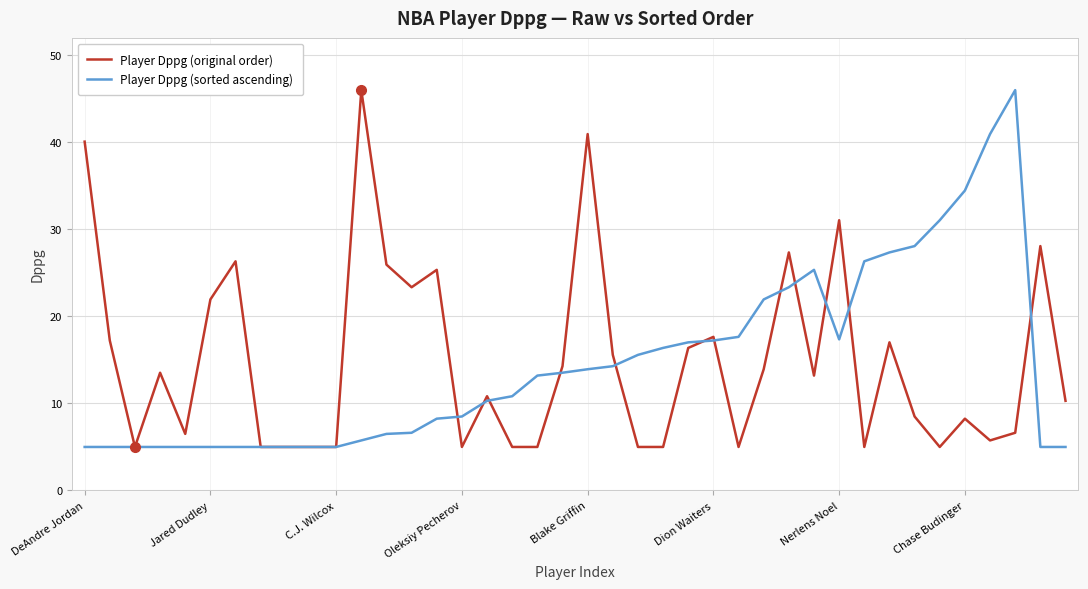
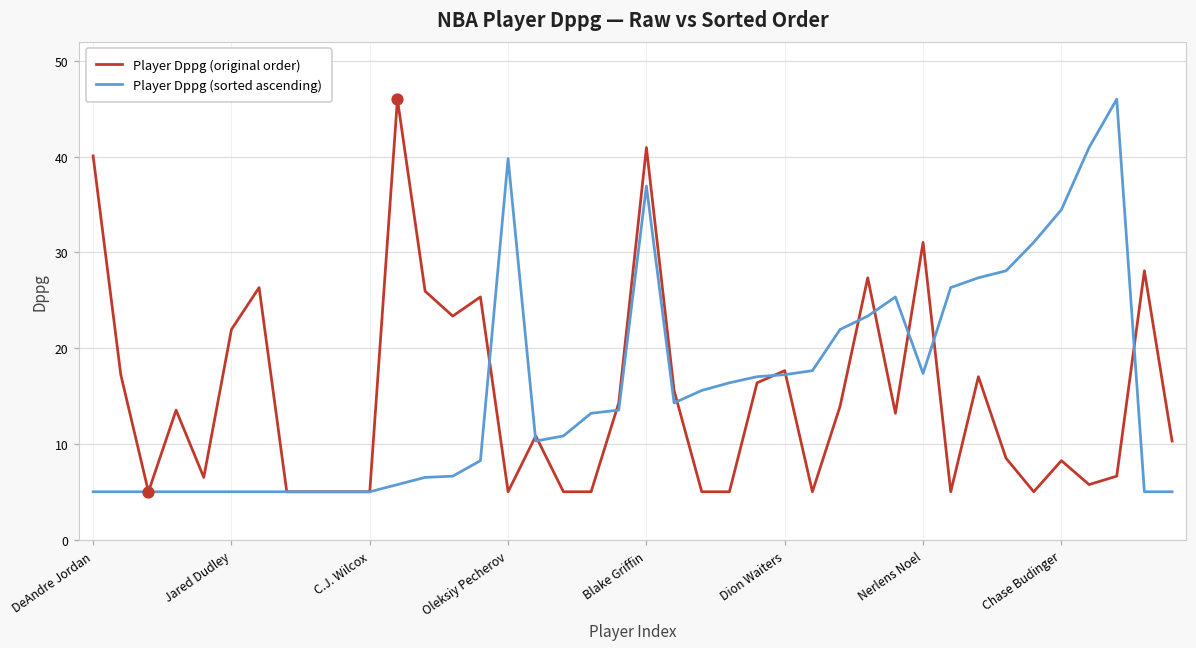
Player Dppg (sorted ascending), Oleksiy Pecherov: 9 -> 40
Player Dppg (sorted ascending), Blake Griffin: 14 -> 37
